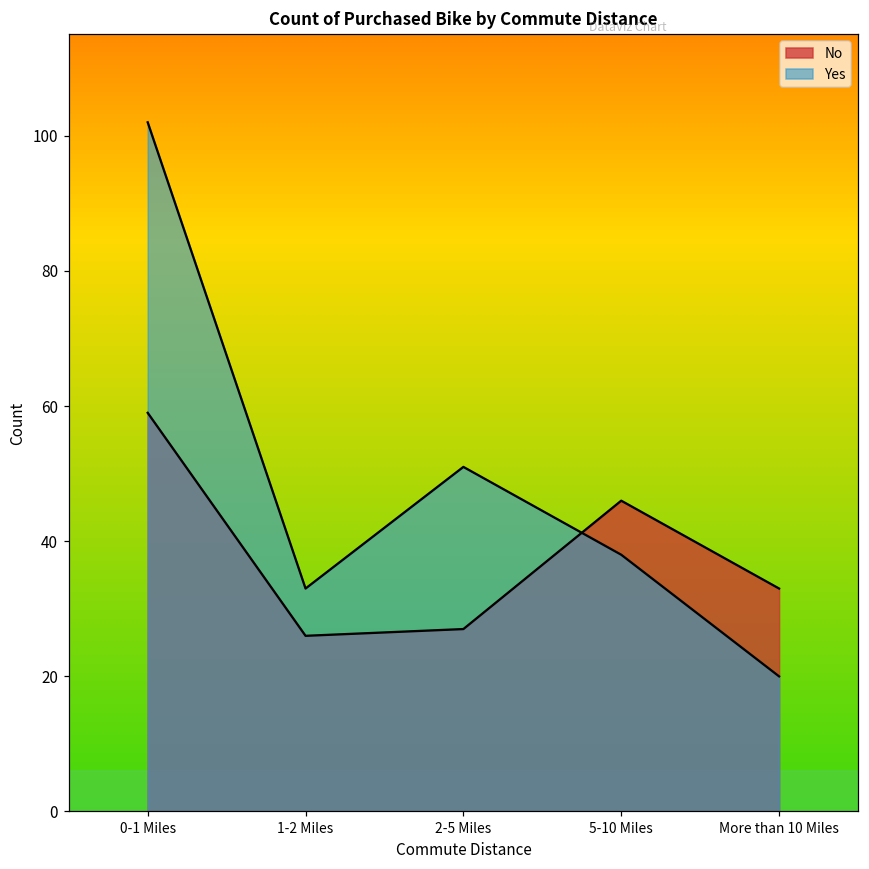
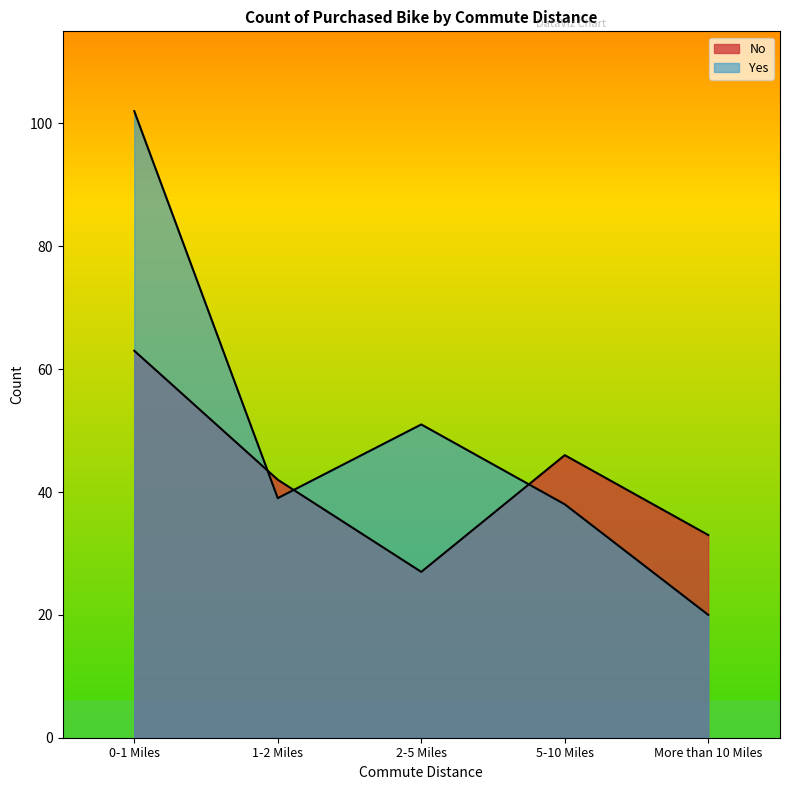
No, 0-1 Miles: 59 -> 63
No, 1-2 Miles: 26 -> 42
Yes, 1-2 Miles: 33 -> 39
